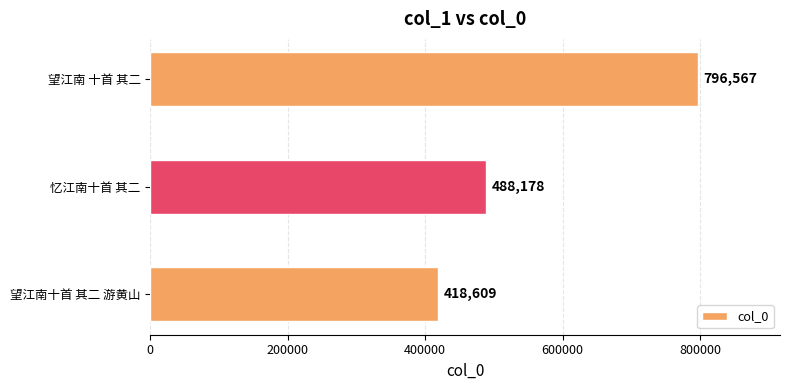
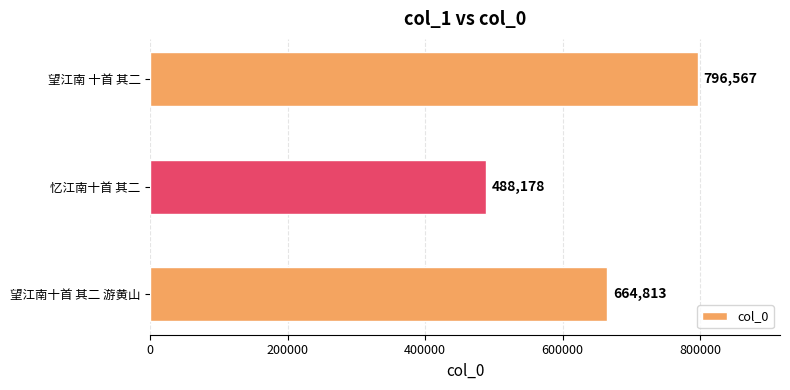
望江南十首 其二 游黄山: 418,609 -> 664,813
